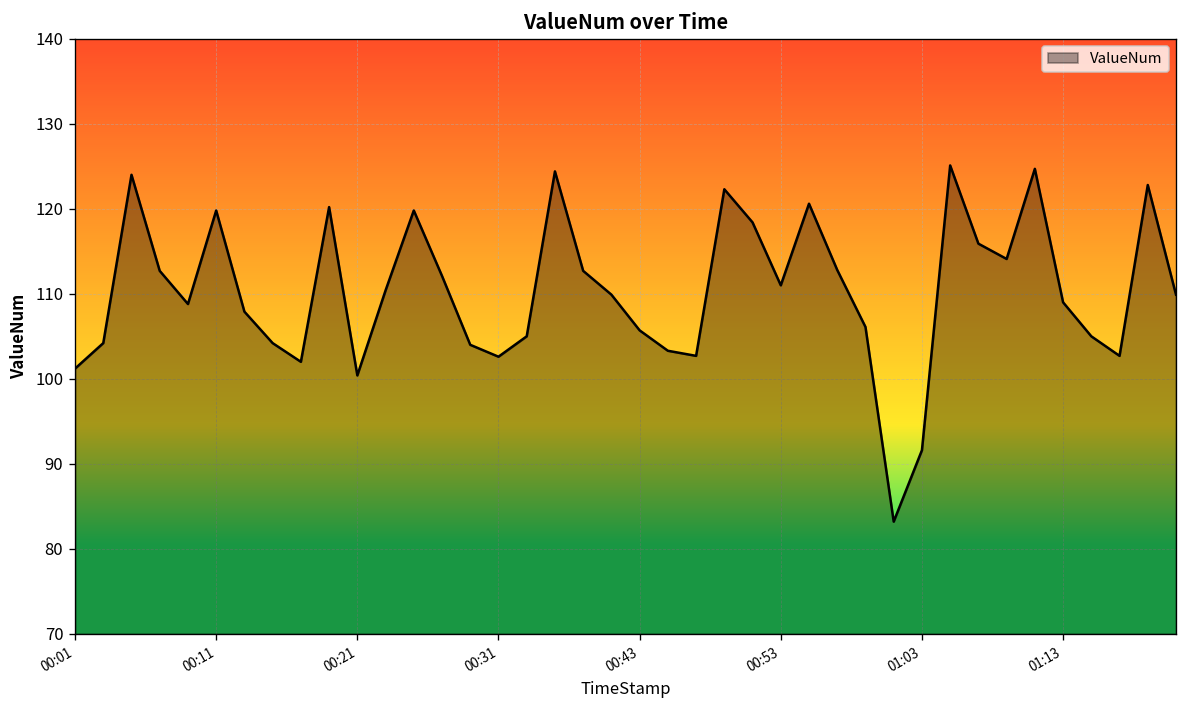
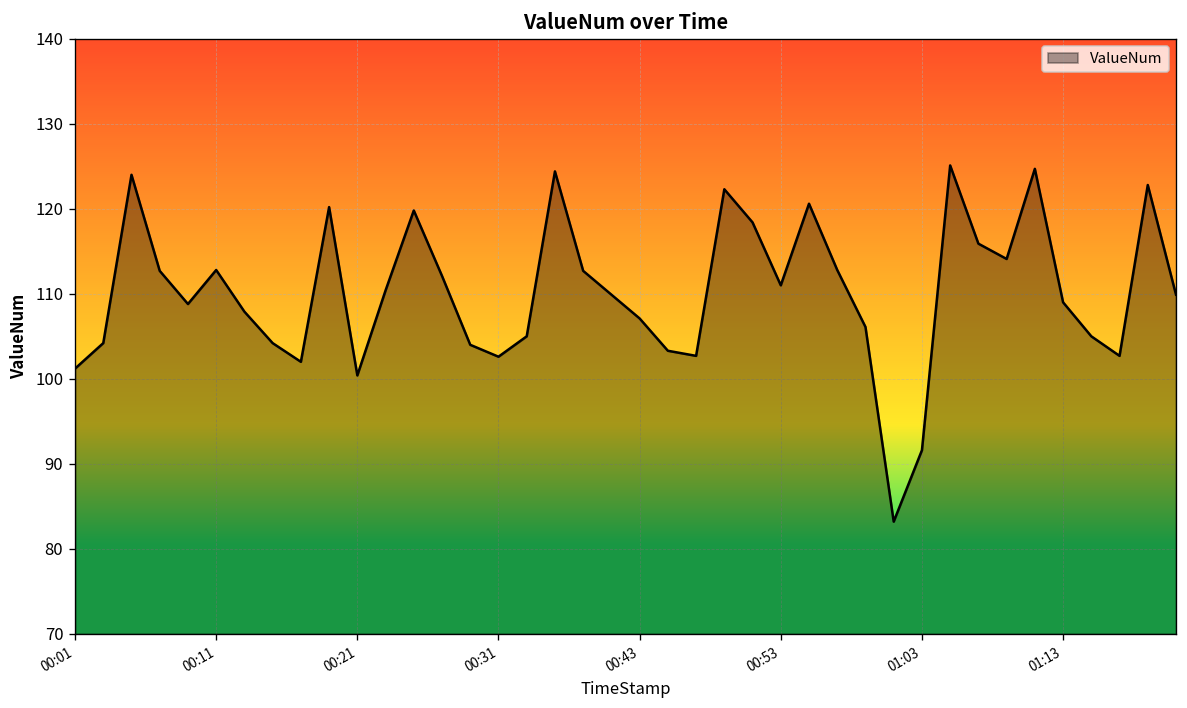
00:11: 120 -> 113
00:43: 106 -> 107
